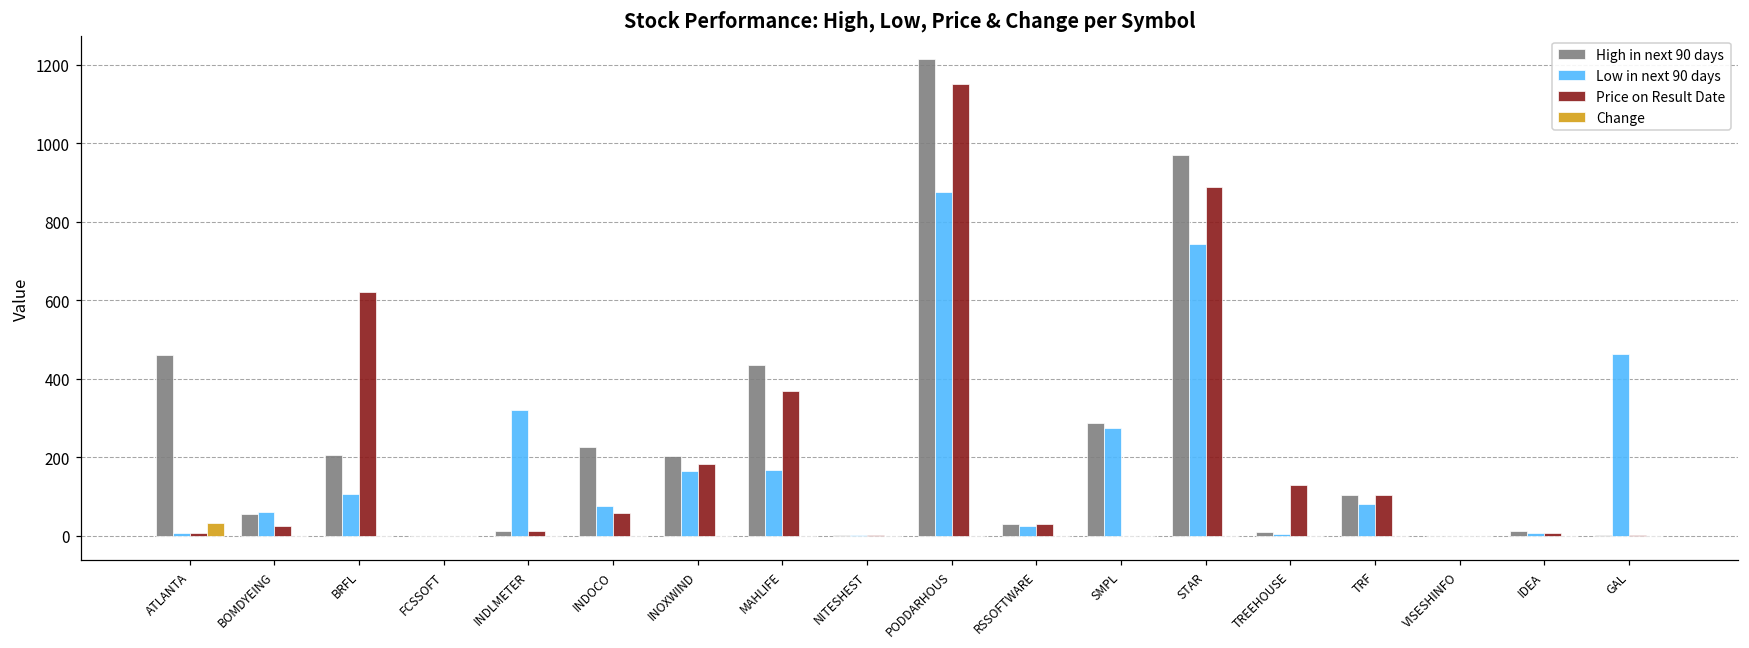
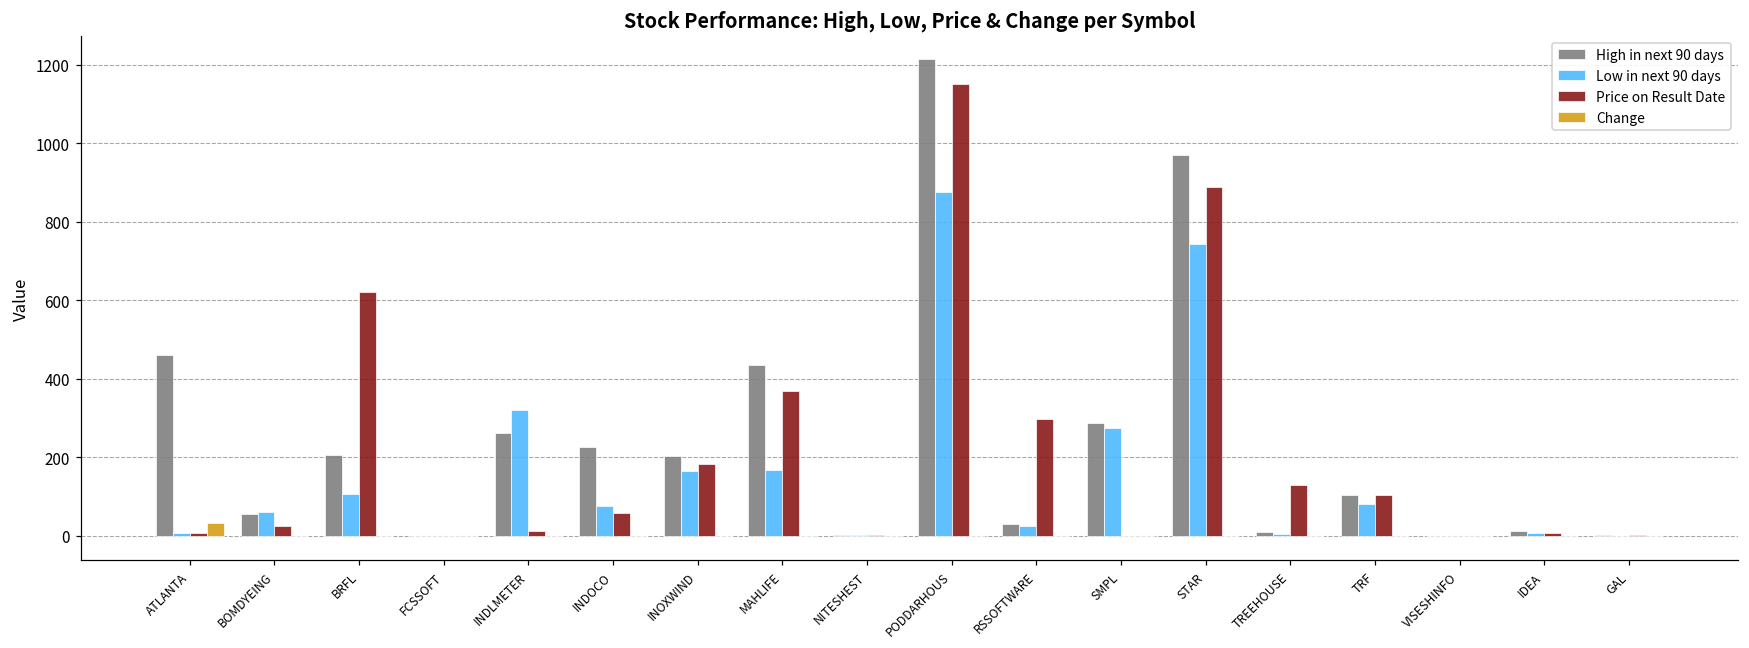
High in next 90 days, INDLMETER: 10 -> 260
Price on Result Date, RSSOFTWARE: 30 -> 300
Low in next 90 days, GAL: 460 -> 0
